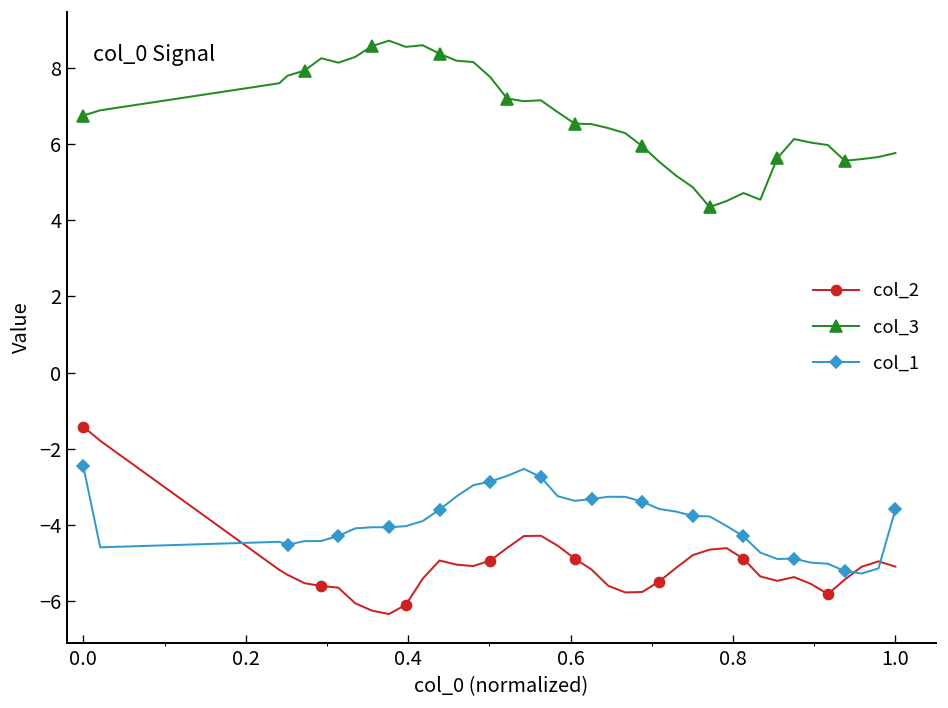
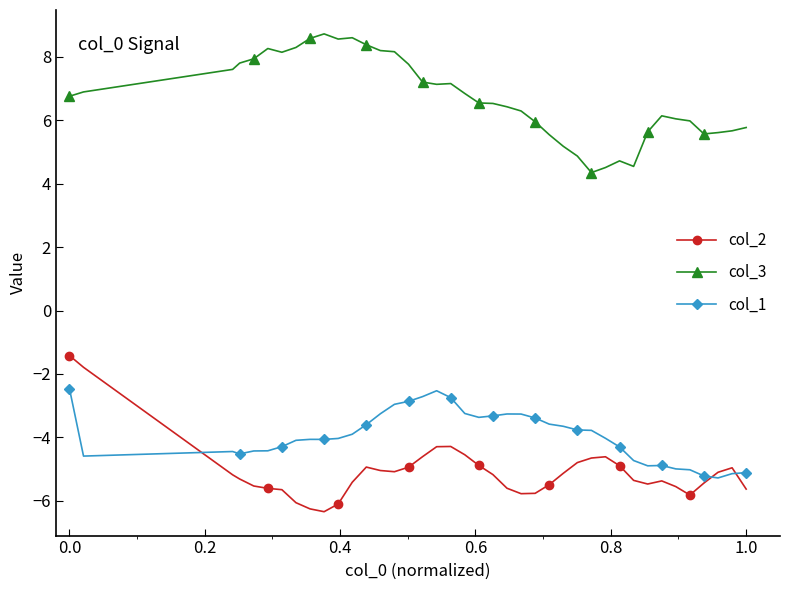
col_2, 1.0: -5.1 -> -5.6
col_1, 1.0: -3.6 -> -5.1
